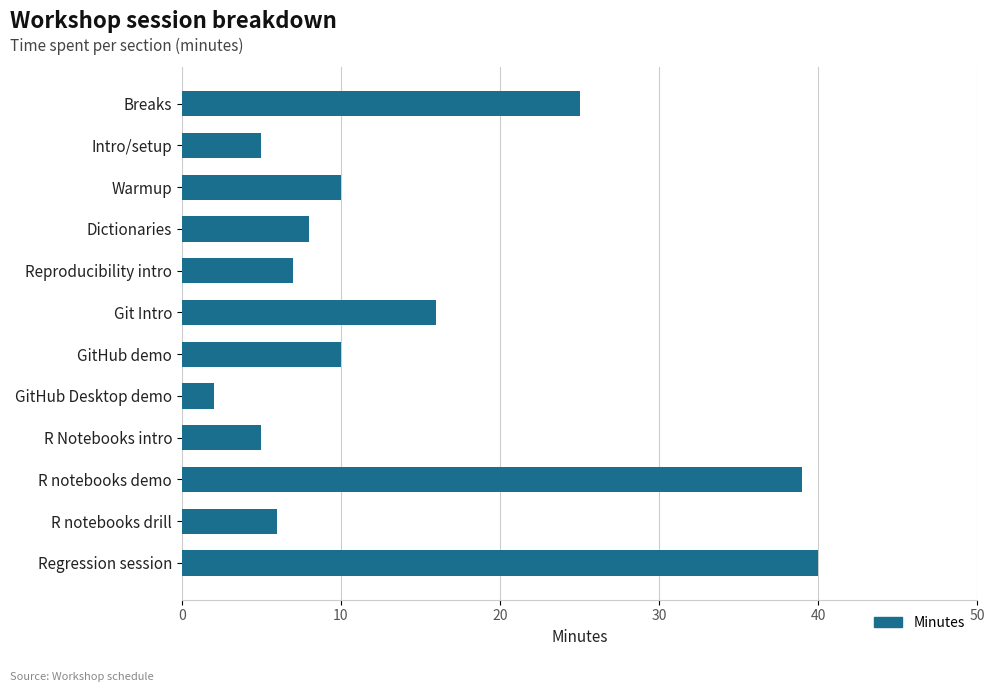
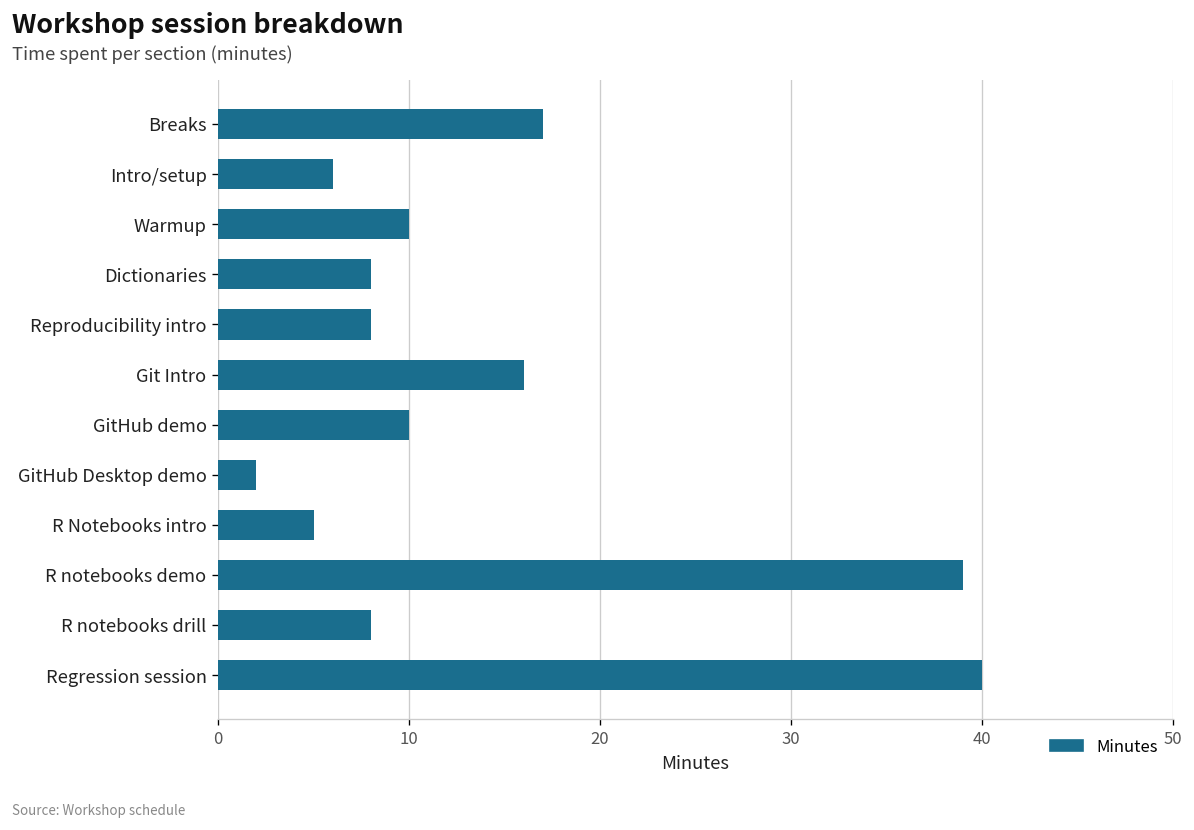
Breaks: 25 -> 17
Intro/setup: 5 -> 6
Reproducibility intro: 7 -> 8
R notebooks drill: 6 -> 8
